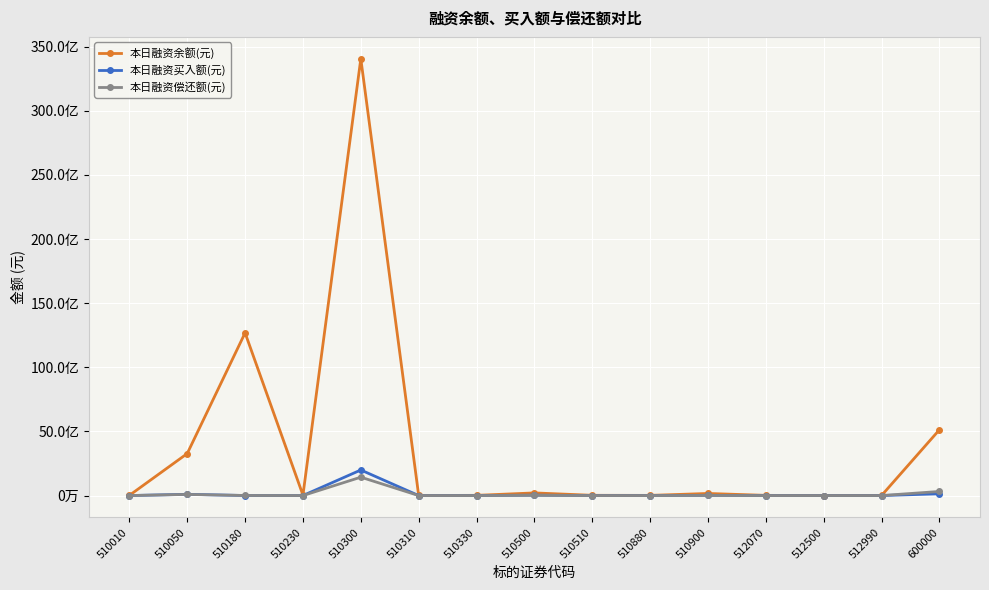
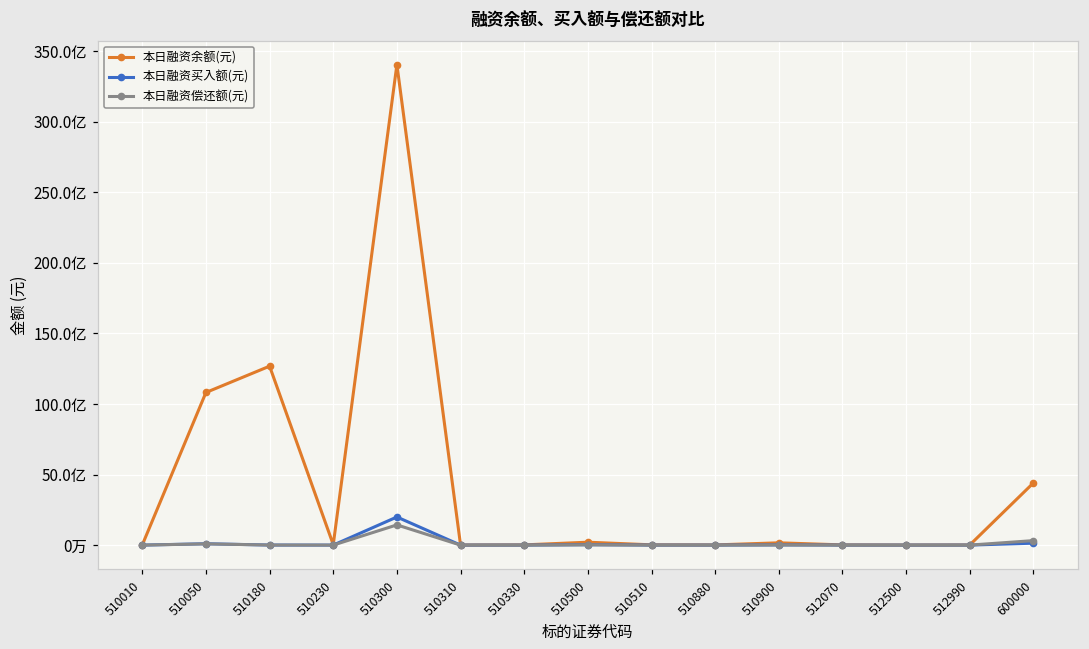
本日融资余额(元), 510050: 33亿 -> 108亿
本日融资余额(元), 600000: 51亿 -> 44亿
